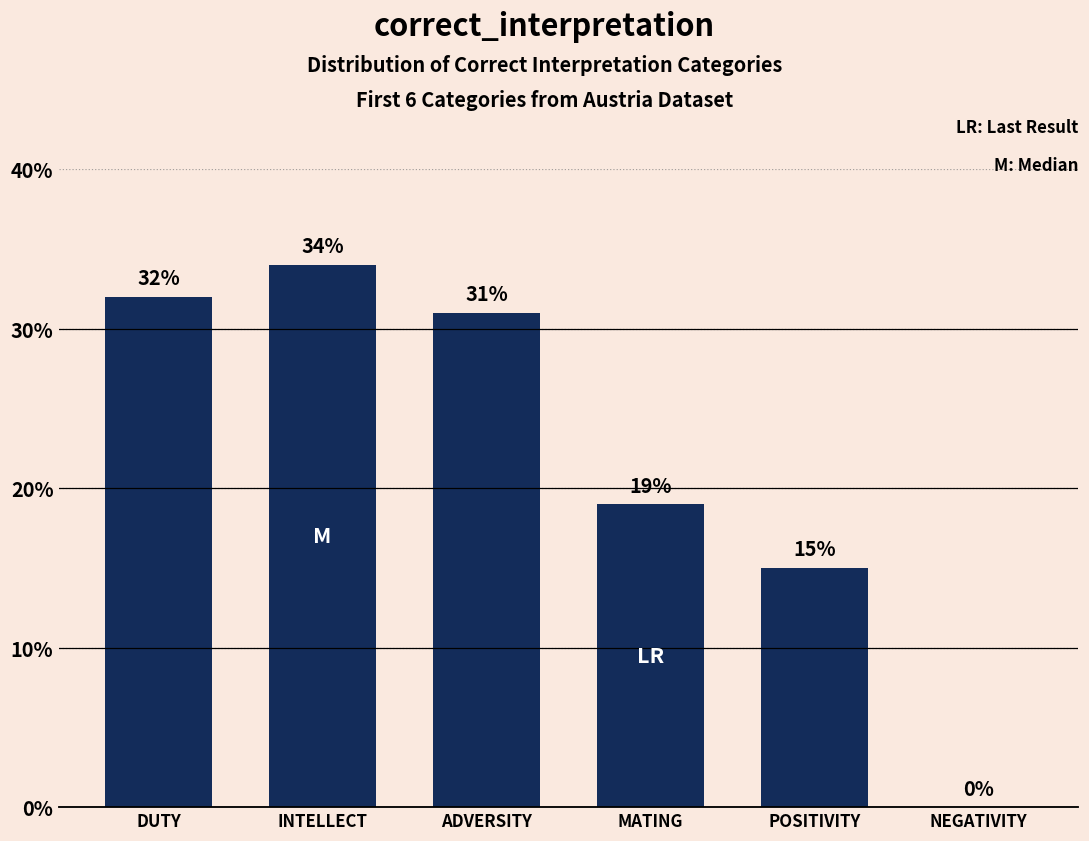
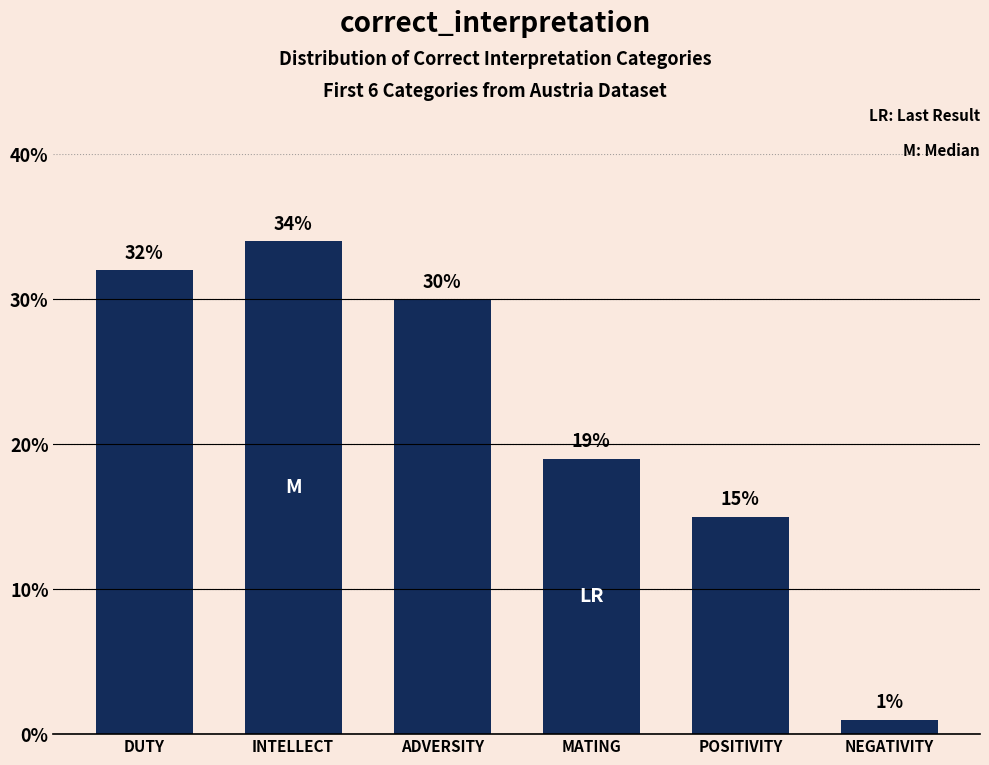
ADVERSITY: 31% -> 30%
NEGATIVITY: 0% -> 1%
